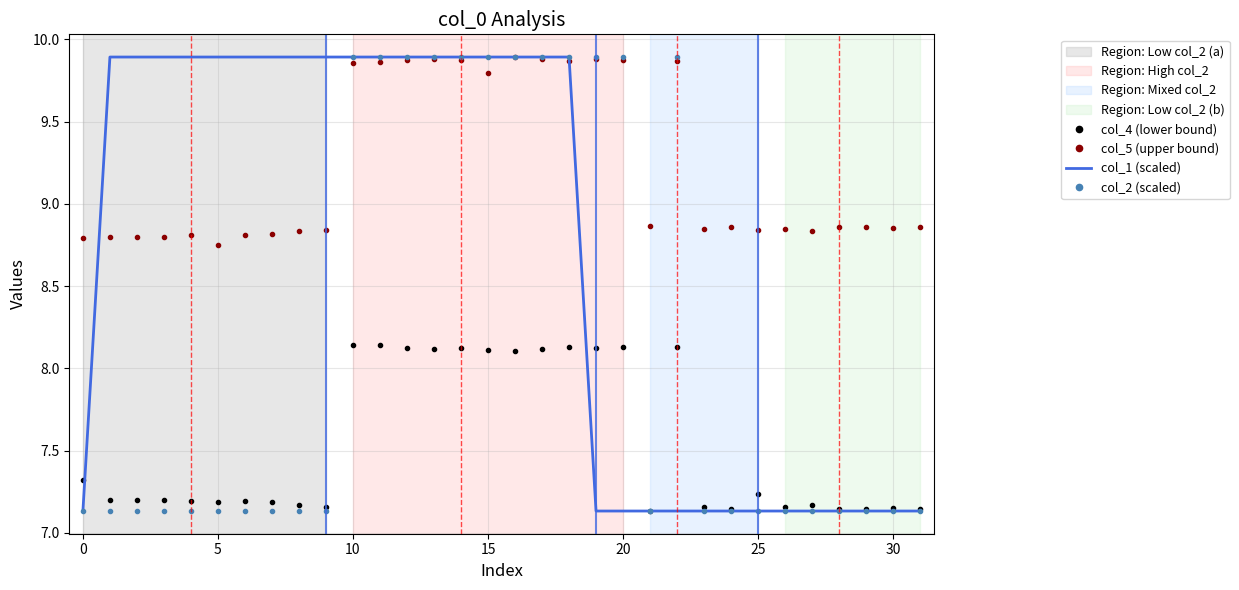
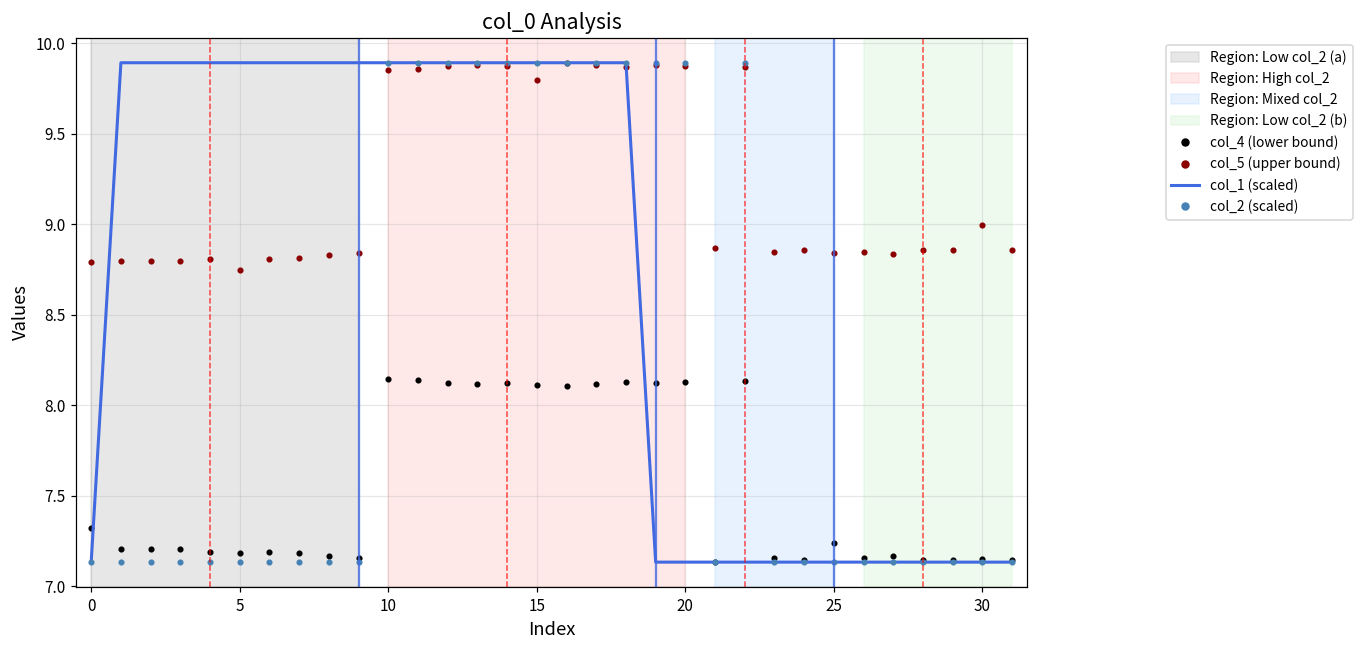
col_5 (upper bound), 30: 8.85 -> 8.99
